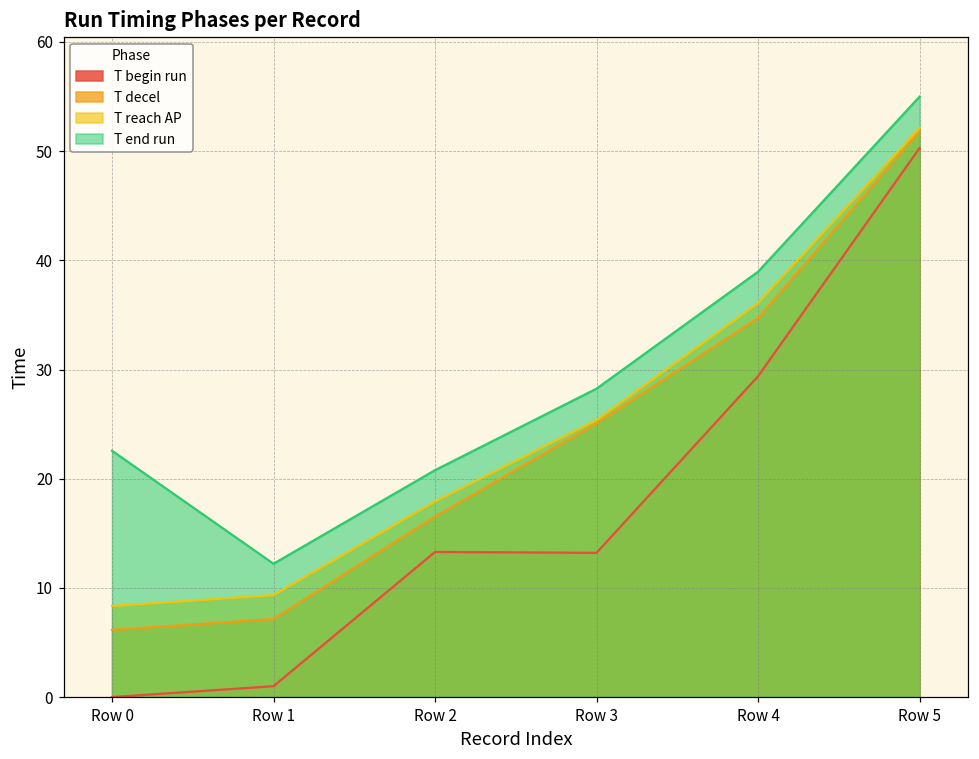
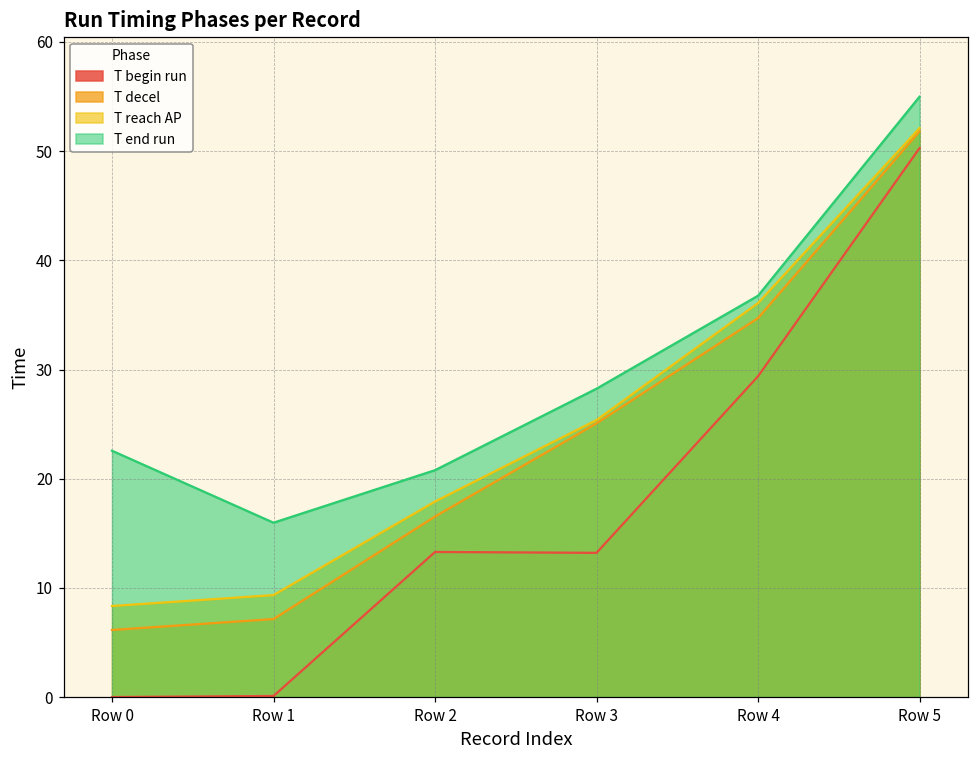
T begin run, Row 1: 1 -> 0
T end run, Row 1: 12 -> 16
T end run, Row 4: 39 -> 37
